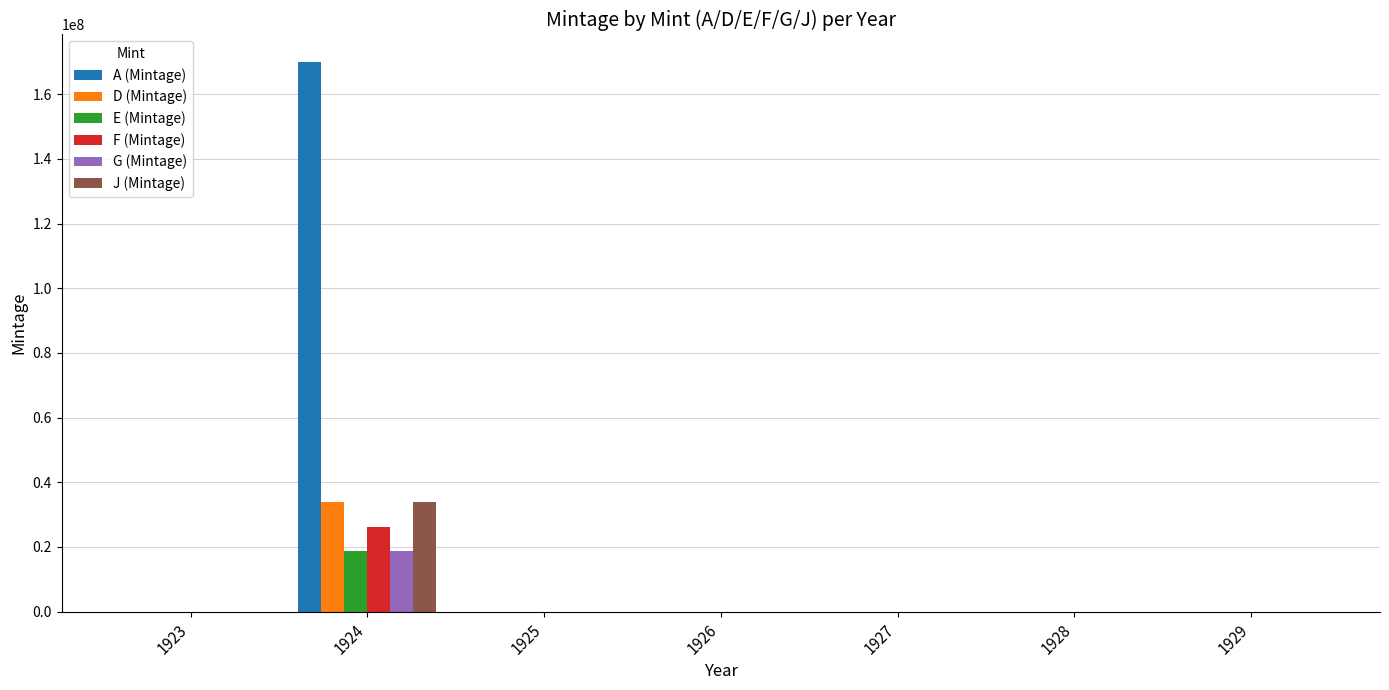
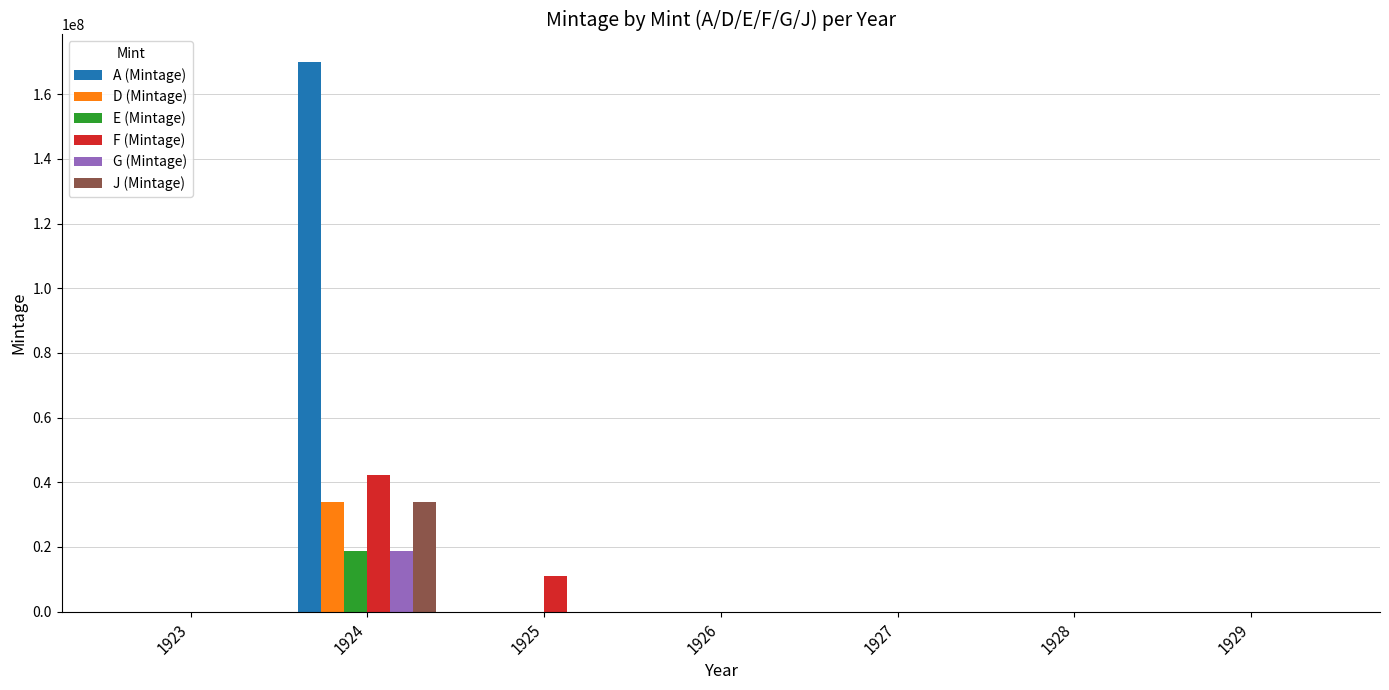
F (Mintage), 1924: 26000000 -> 42000000
F (Mintage), 1925: 0 -> 11000000
